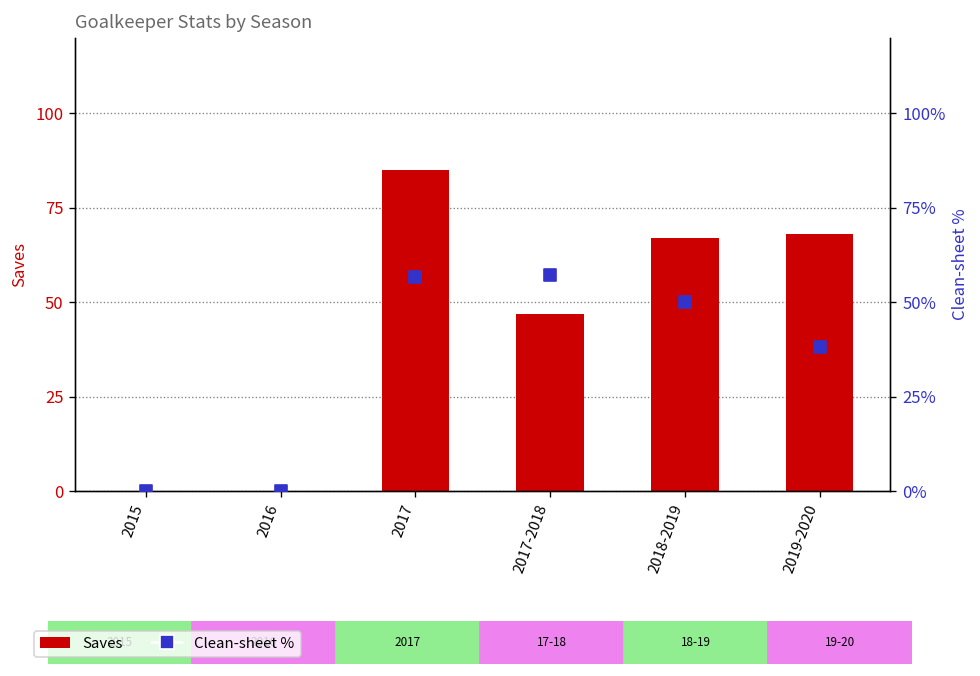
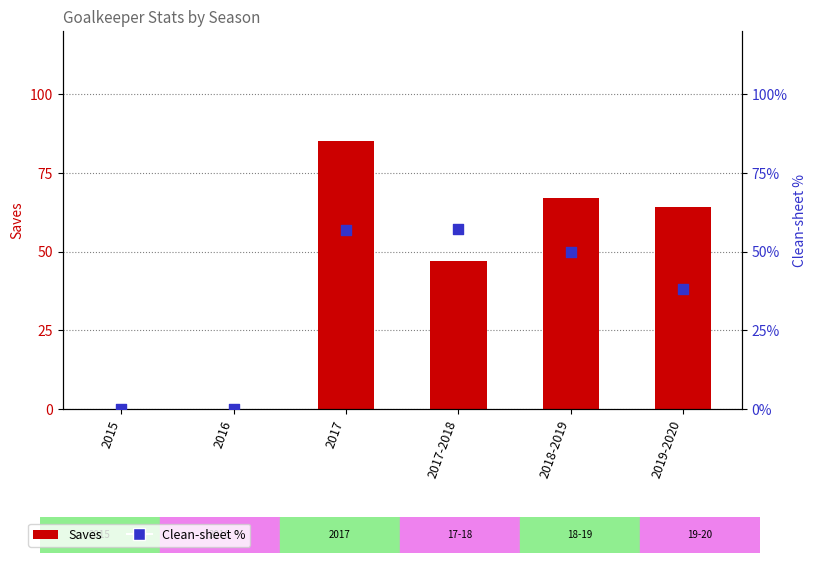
Saves, 2019-2020: 68 -> 64
